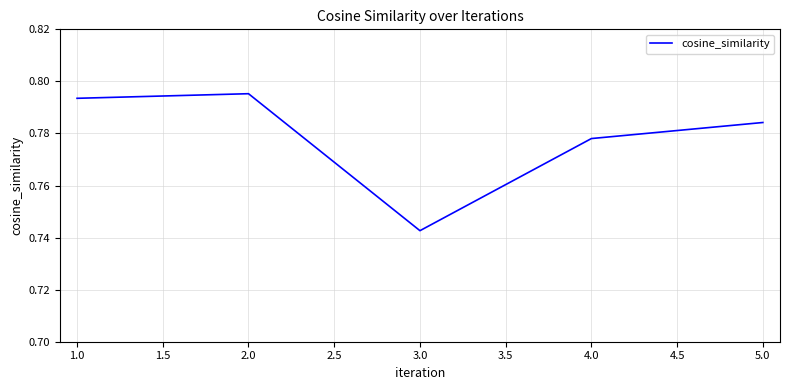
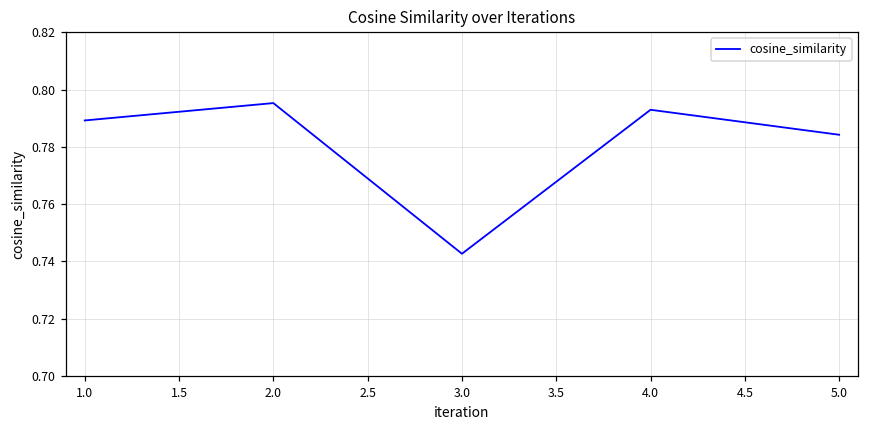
1.0: 0.794 -> 0.789
4.0: 0.778 -> 0.793
